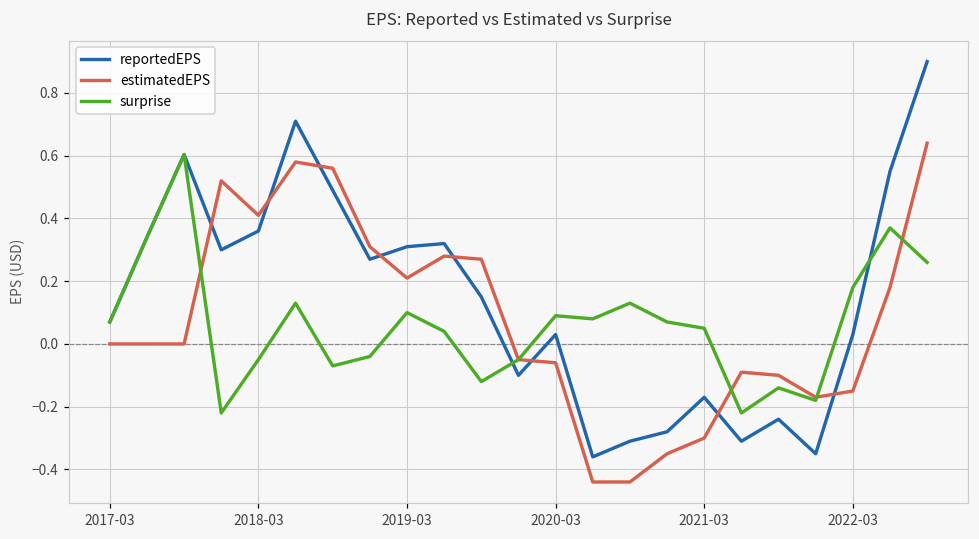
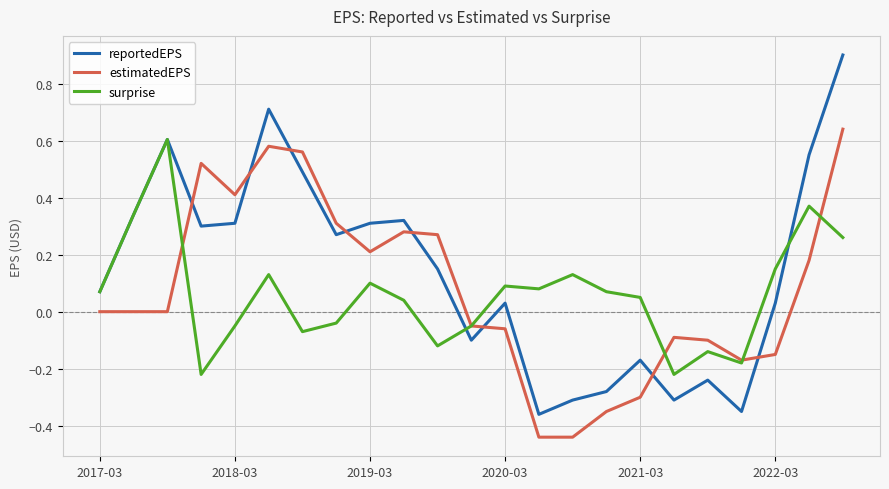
reportedEPS, 2018-03: 0.36 -> 0.31
surprise, 2022-03: 0.18 -> 0.15
